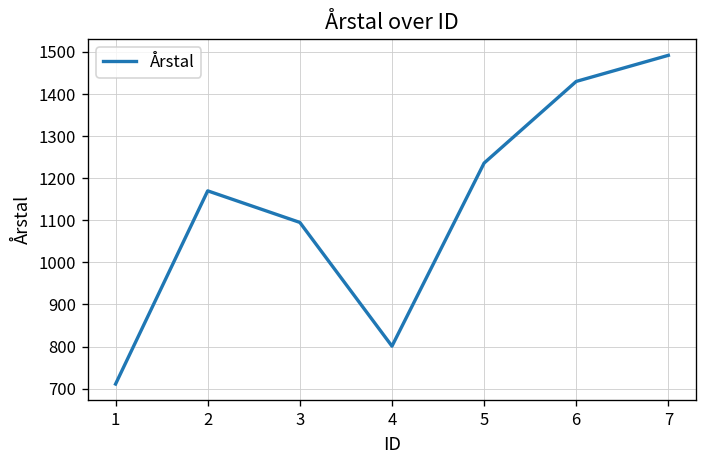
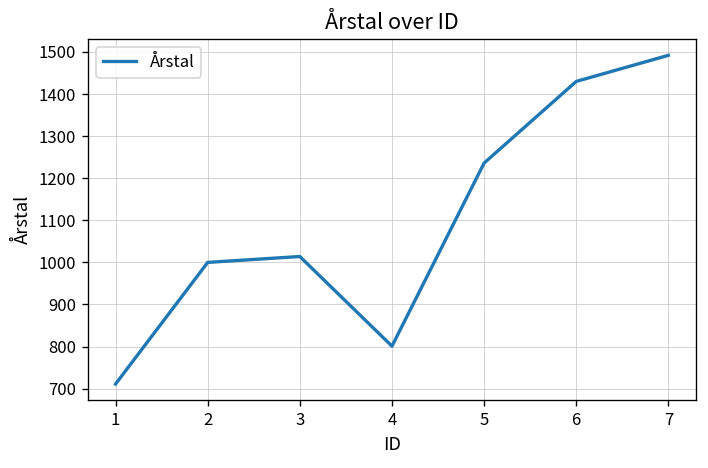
2: 1170 -> 1000
3: 1100 -> 1010
